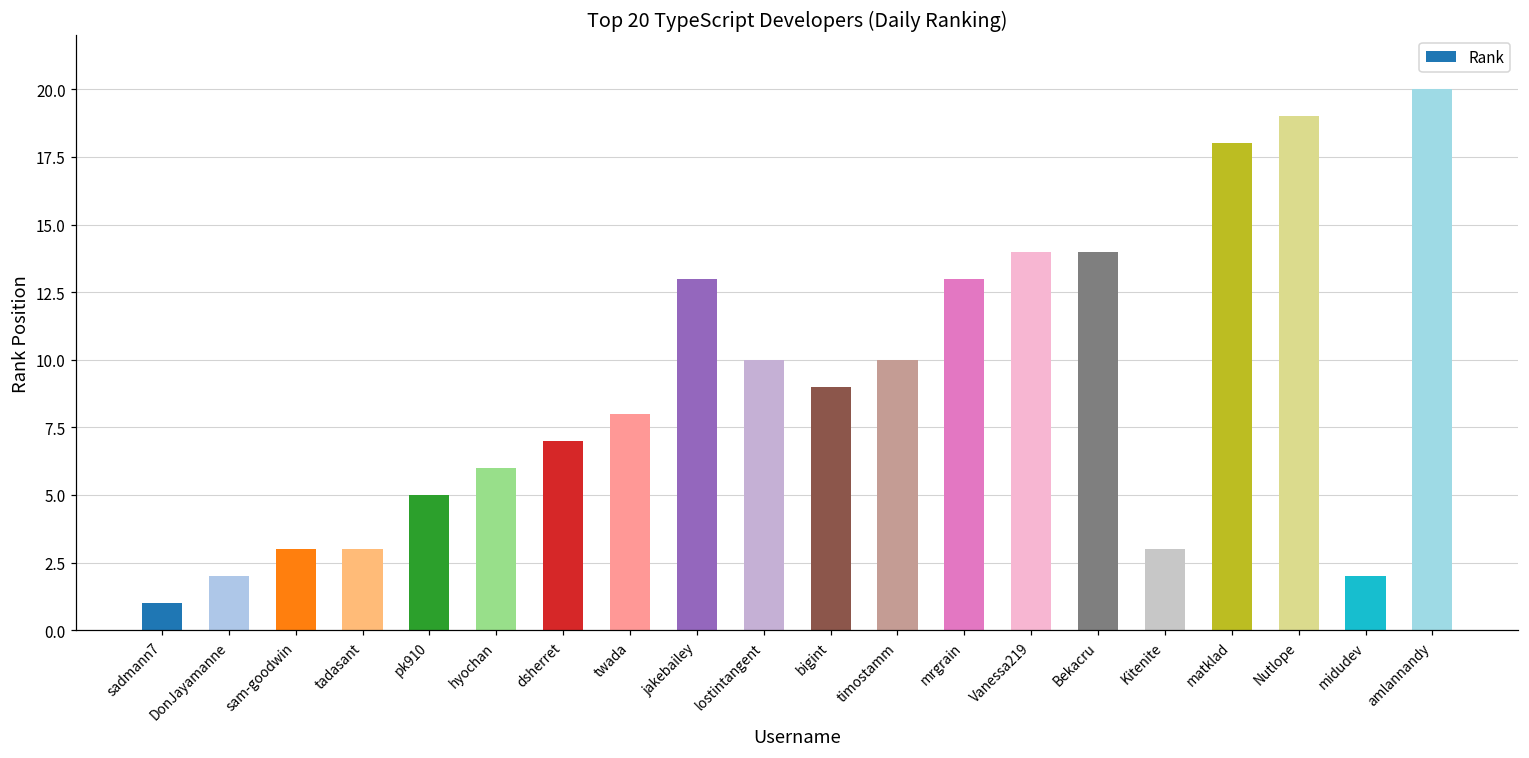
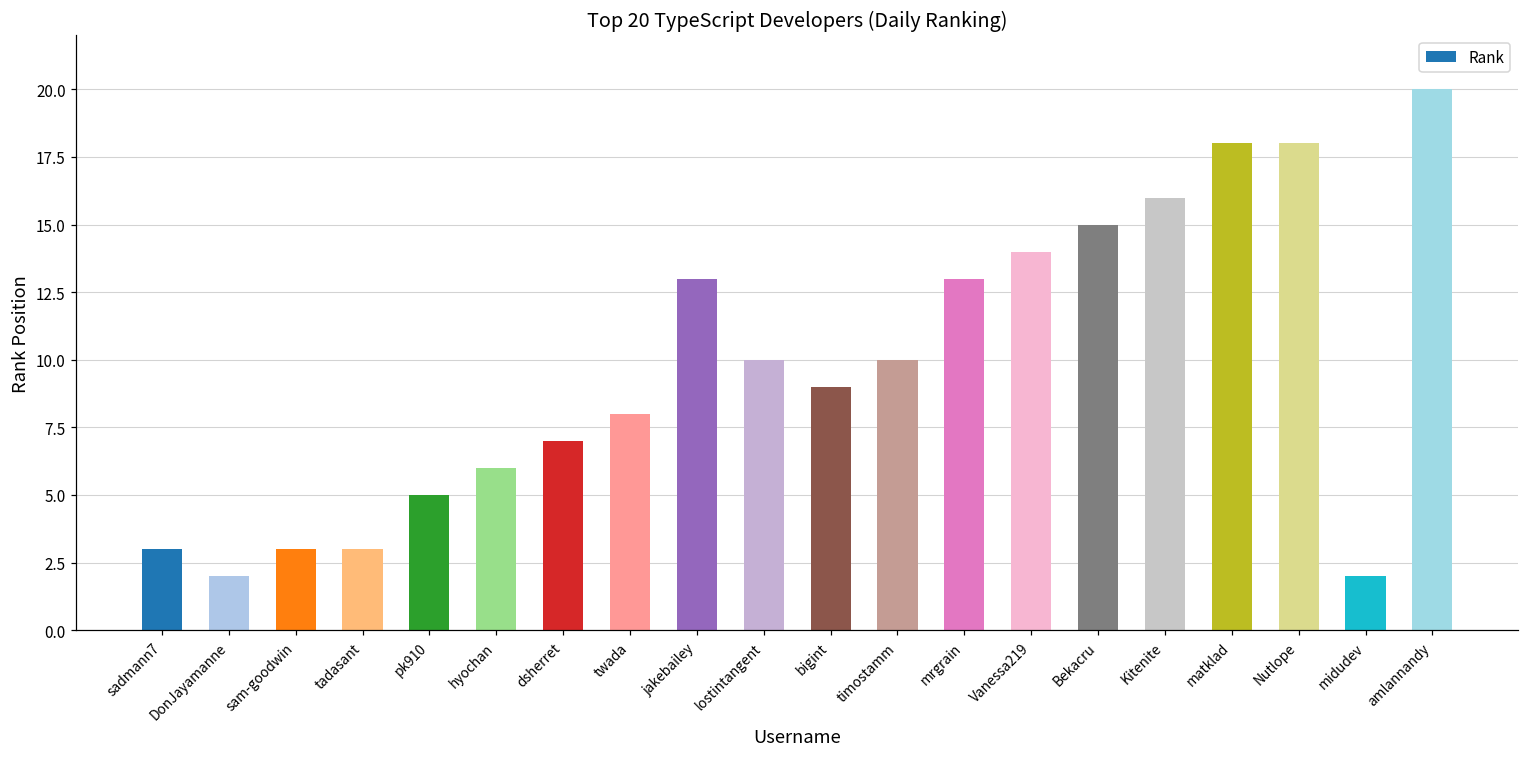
sadmann7: 1 -> 3
Bekacru: 14 -> 15
Kitenite: 3 -> 16
Nutlope: 19 -> 18
